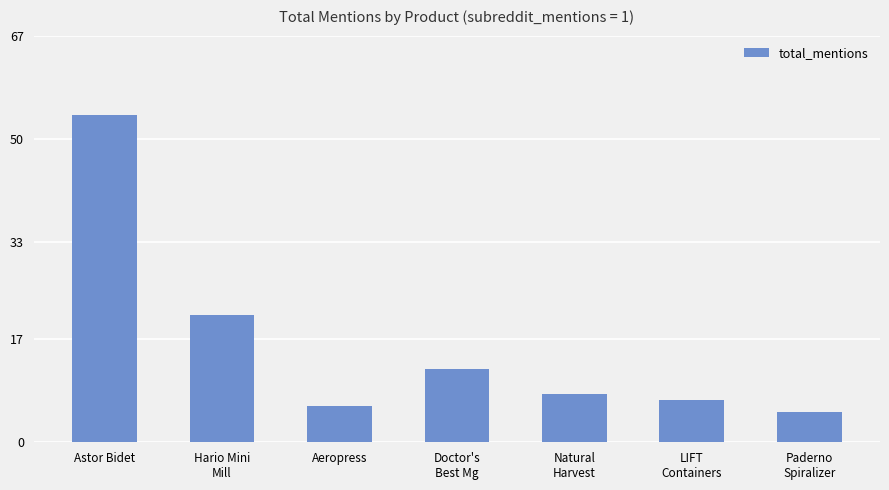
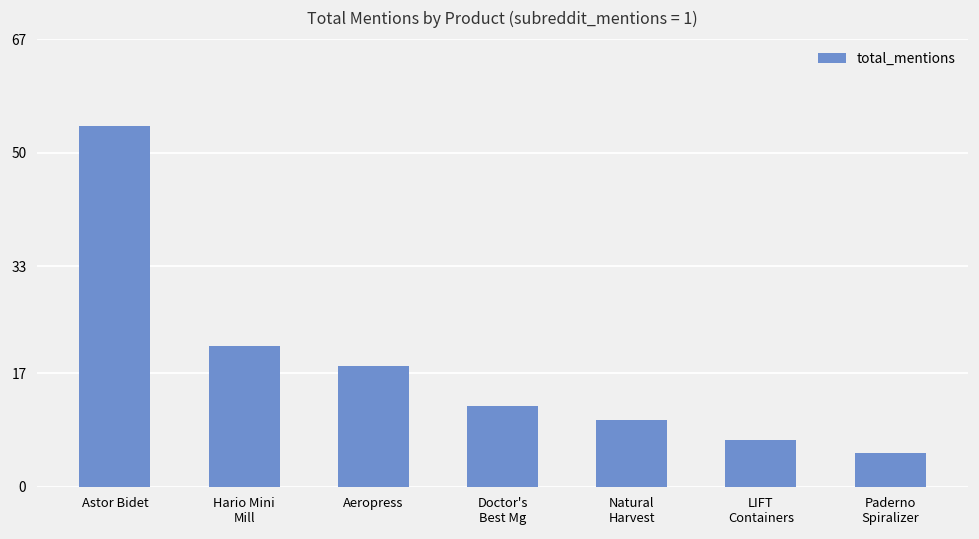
Aeropress: 6 -> 18
Natural Harvest: 8 -> 10
